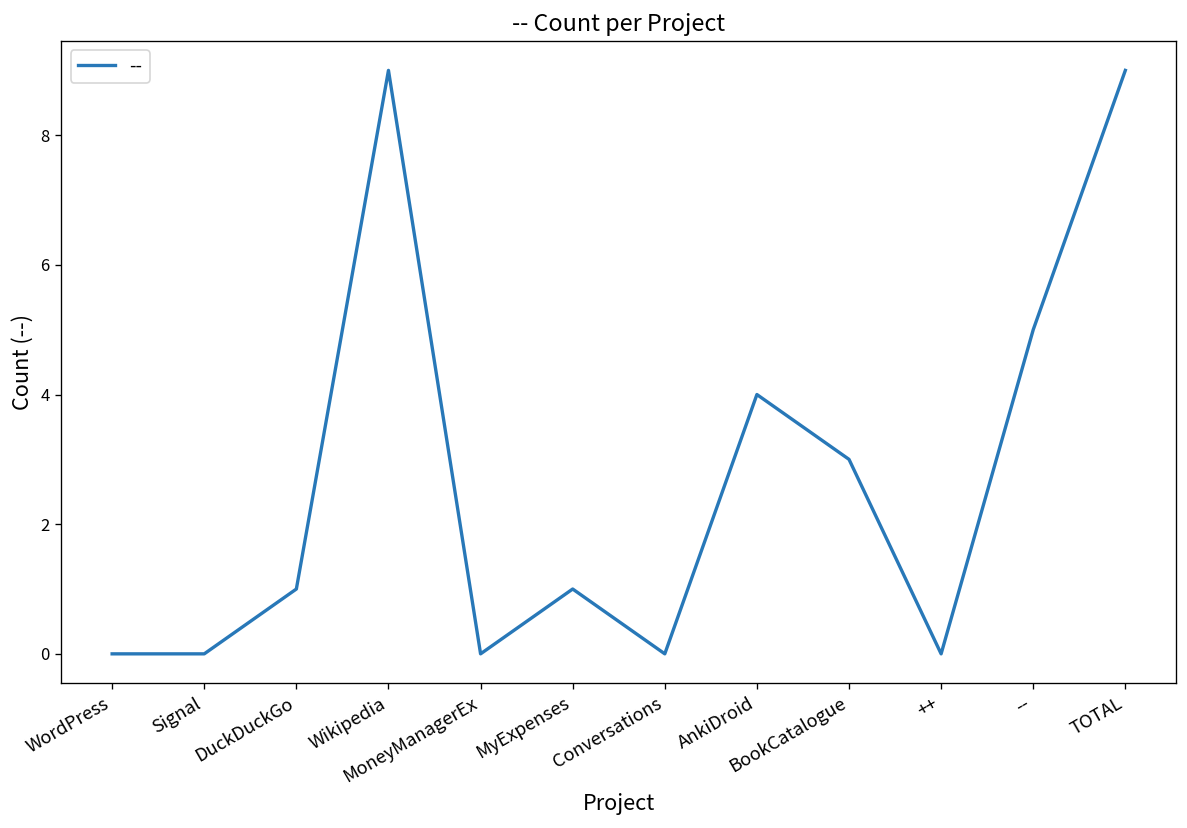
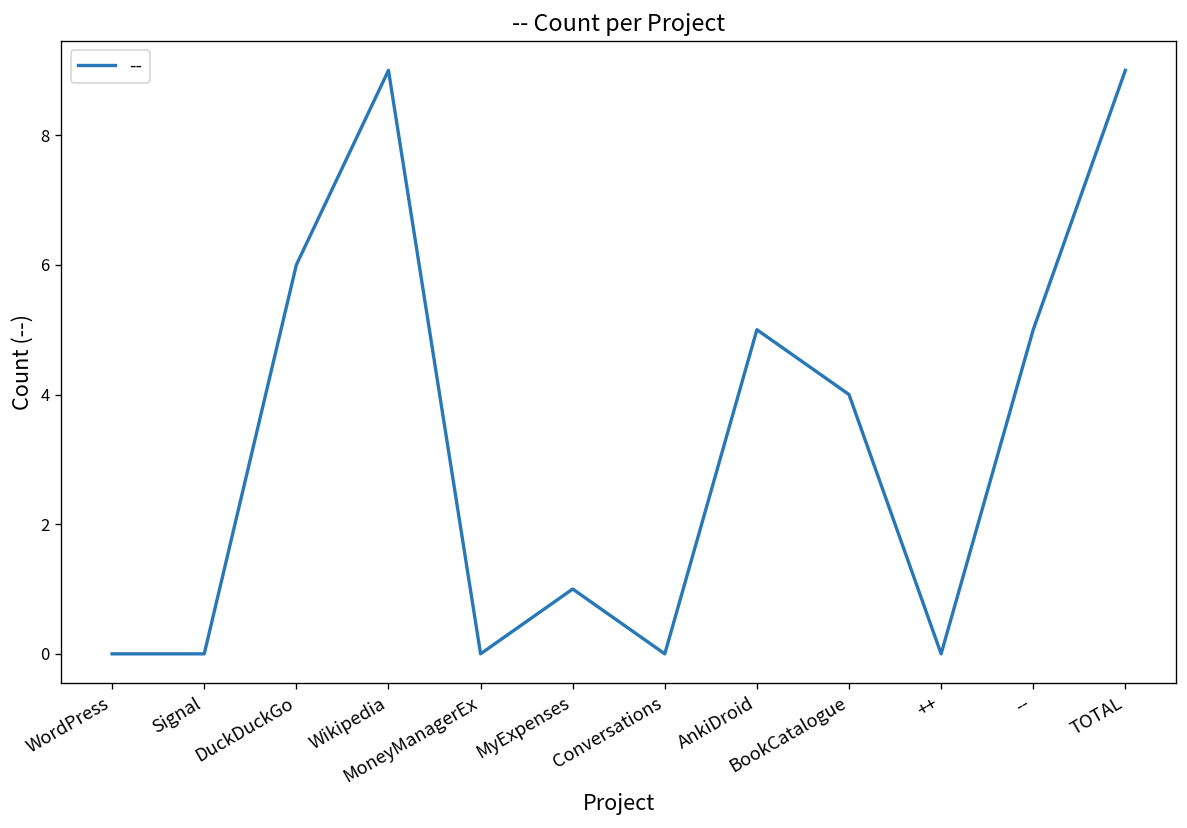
DuckDuckGo: 1 -> 6
AnkiDroid: 4 -> 5
BookCatalogue: 3 -> 4
